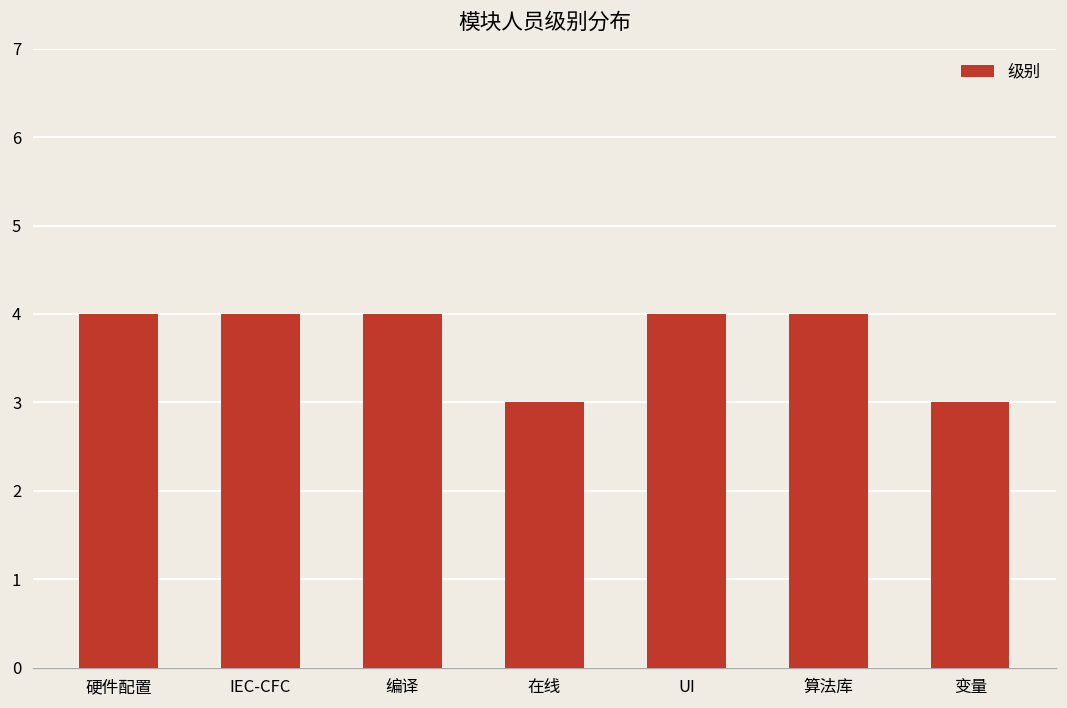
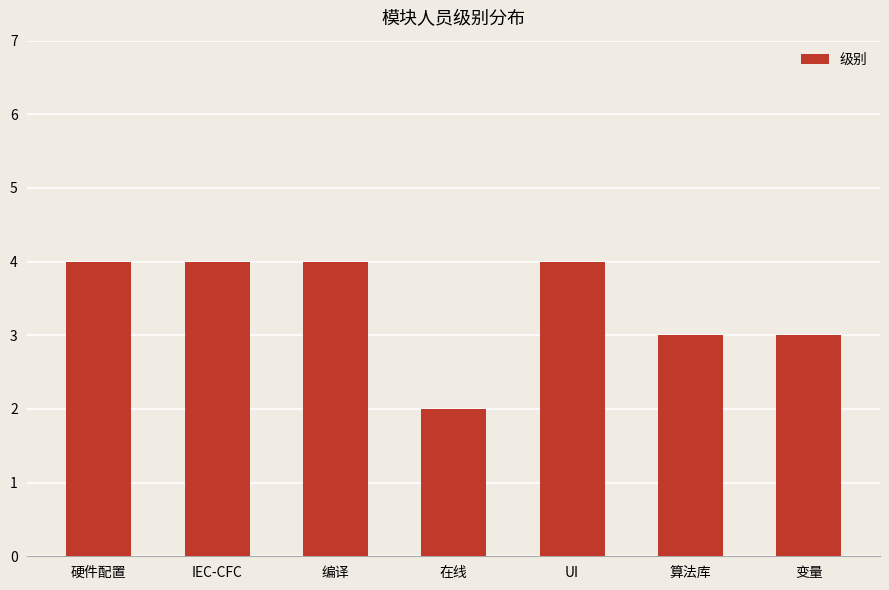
在线: 3 -> 2
算法库: 4 -> 3
